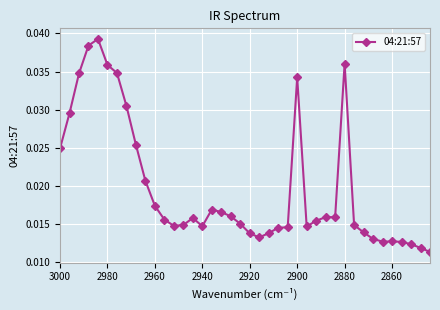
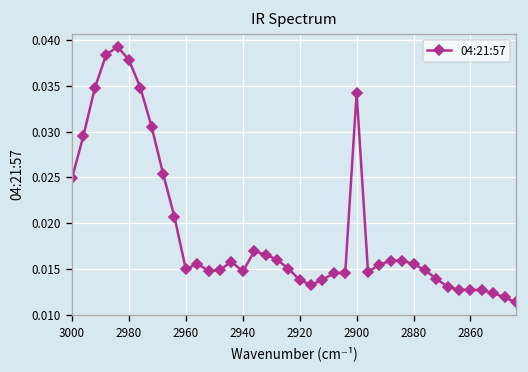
2980: 0.036 -> 0.038
2960: 0.017 -> 0.015
2880: 0.036 -> 0.016
